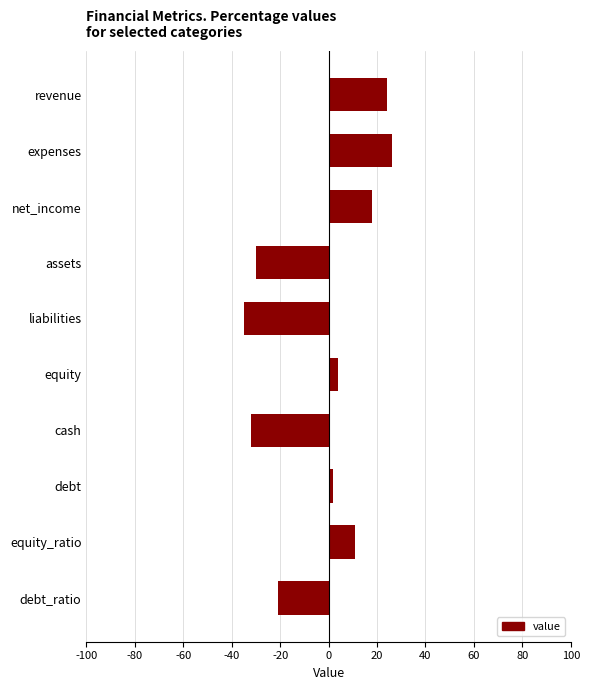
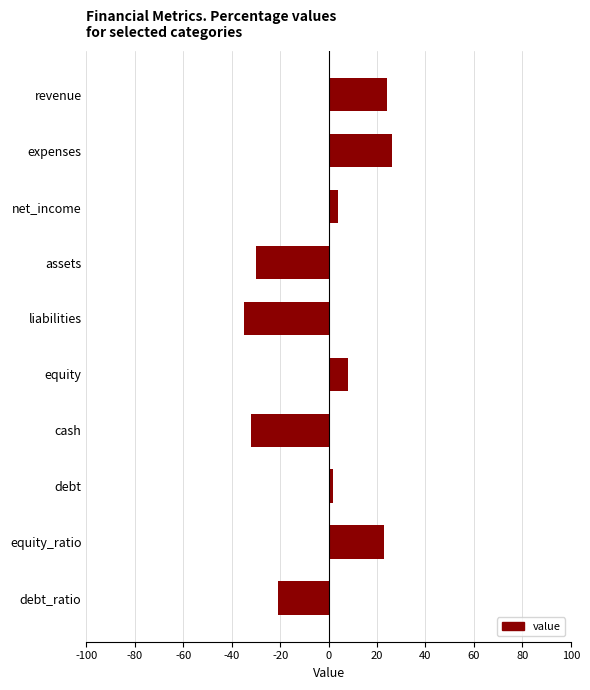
net_income: 18 -> 4
equity: 4 -> 8
equity_ratio: 11 -> 23
